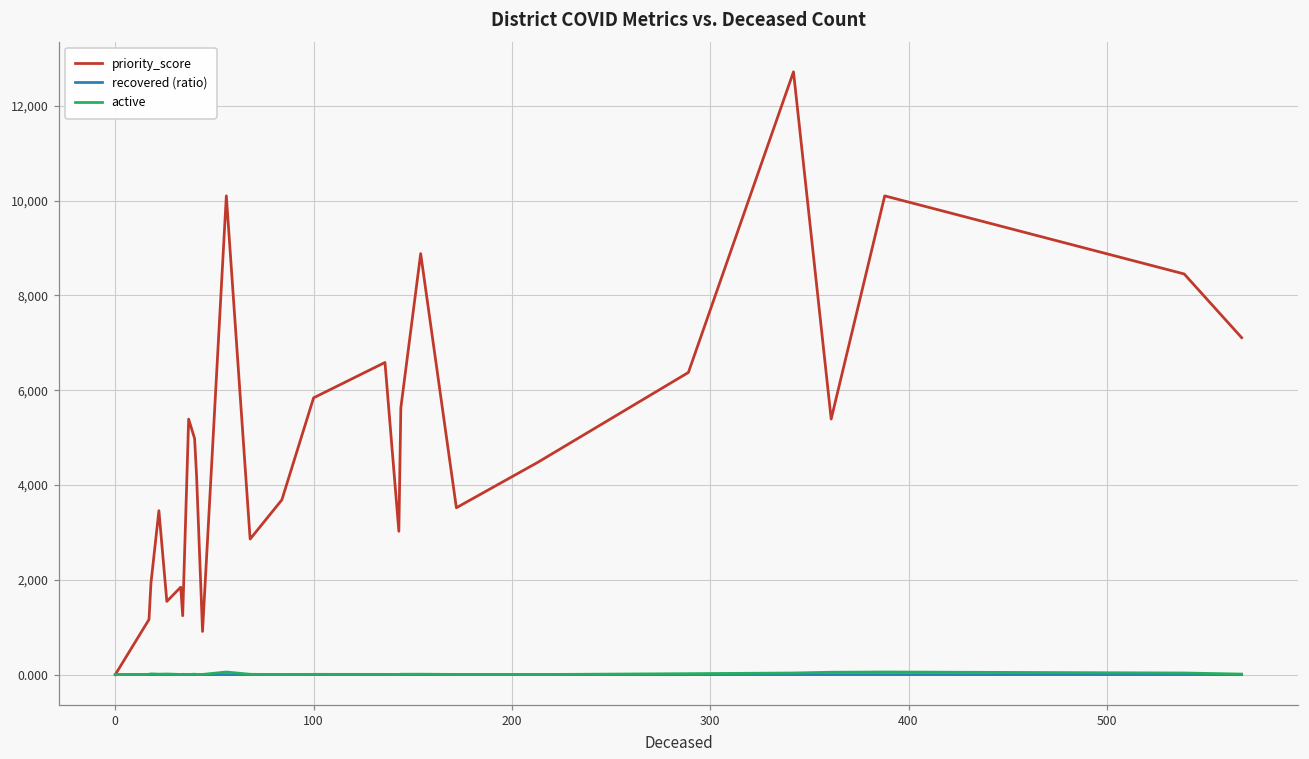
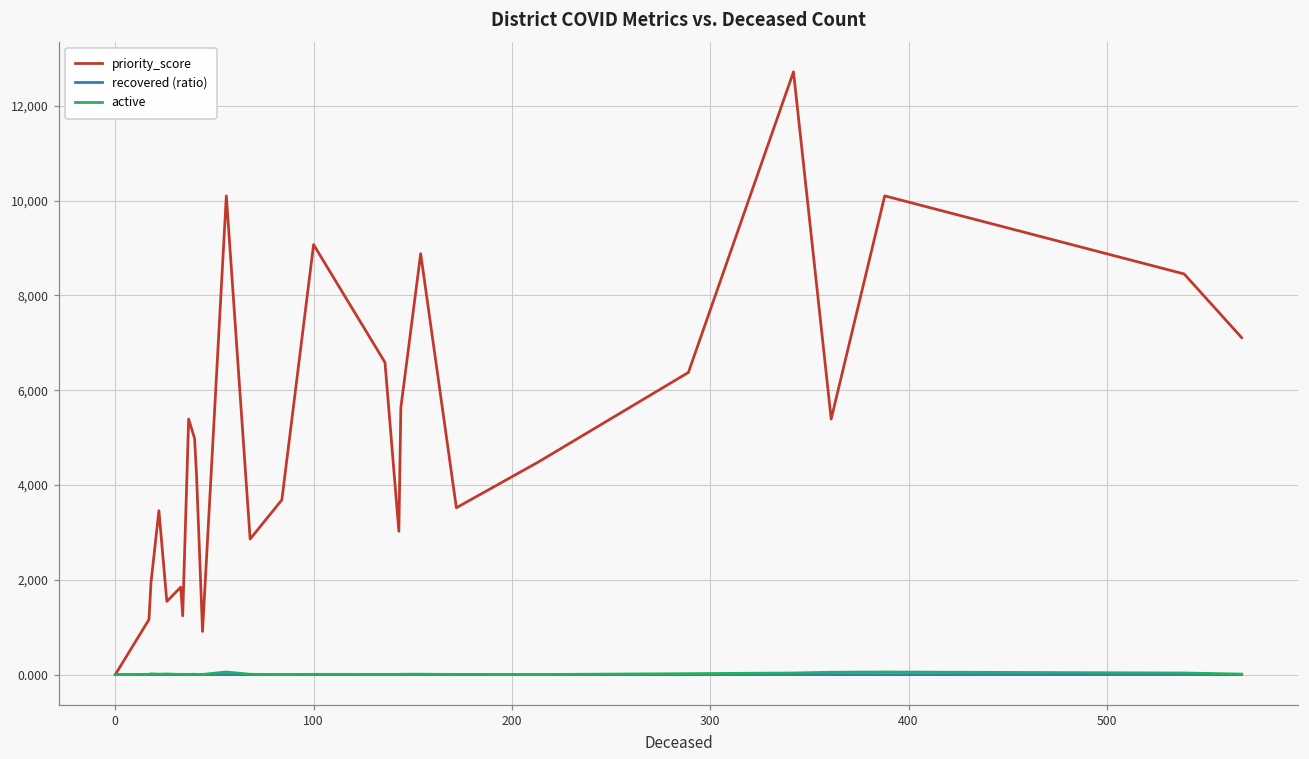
priority_score, 100: 5,800 -> 9,100
